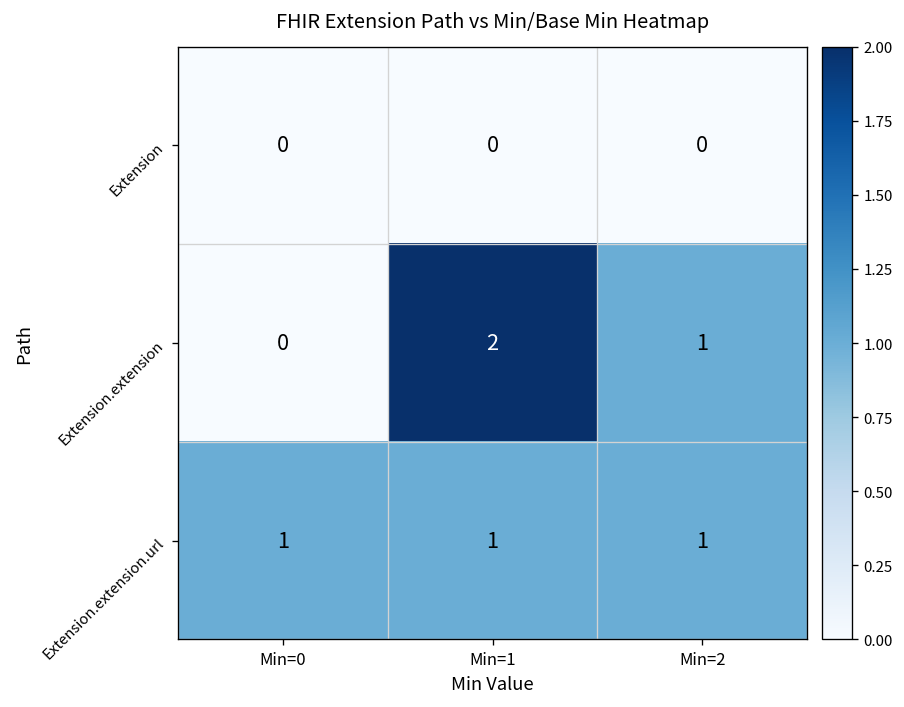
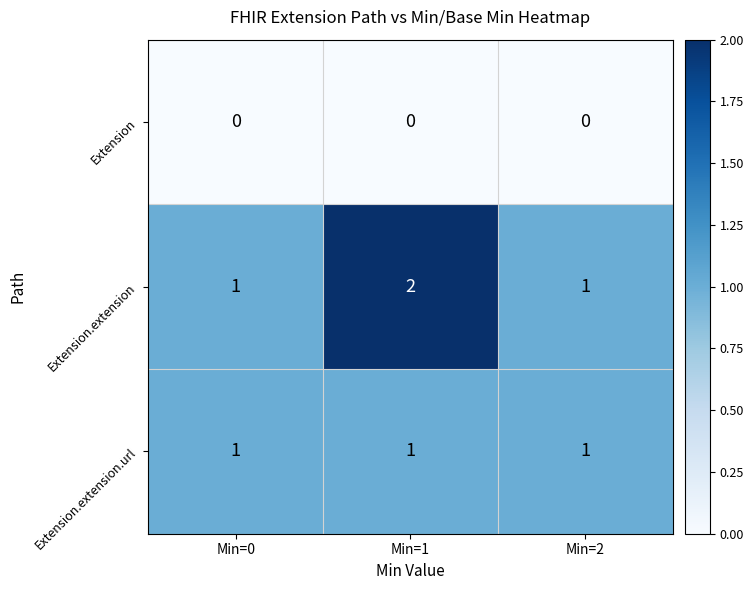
Extension.extension, Min=0: 0 -> 1
